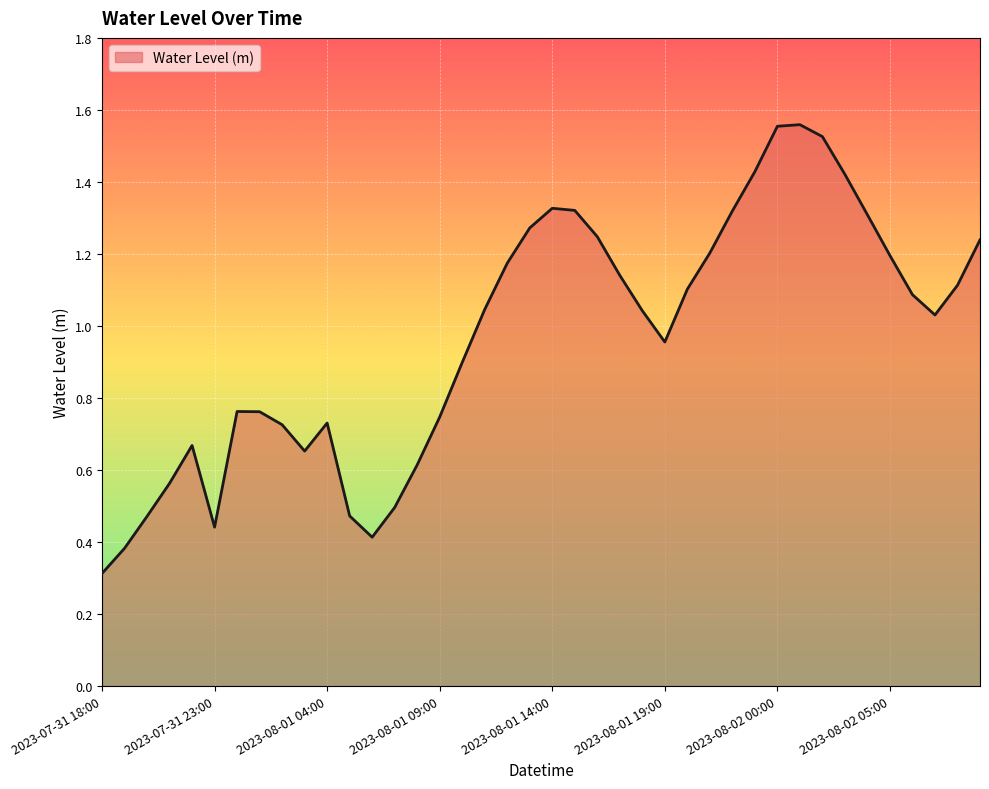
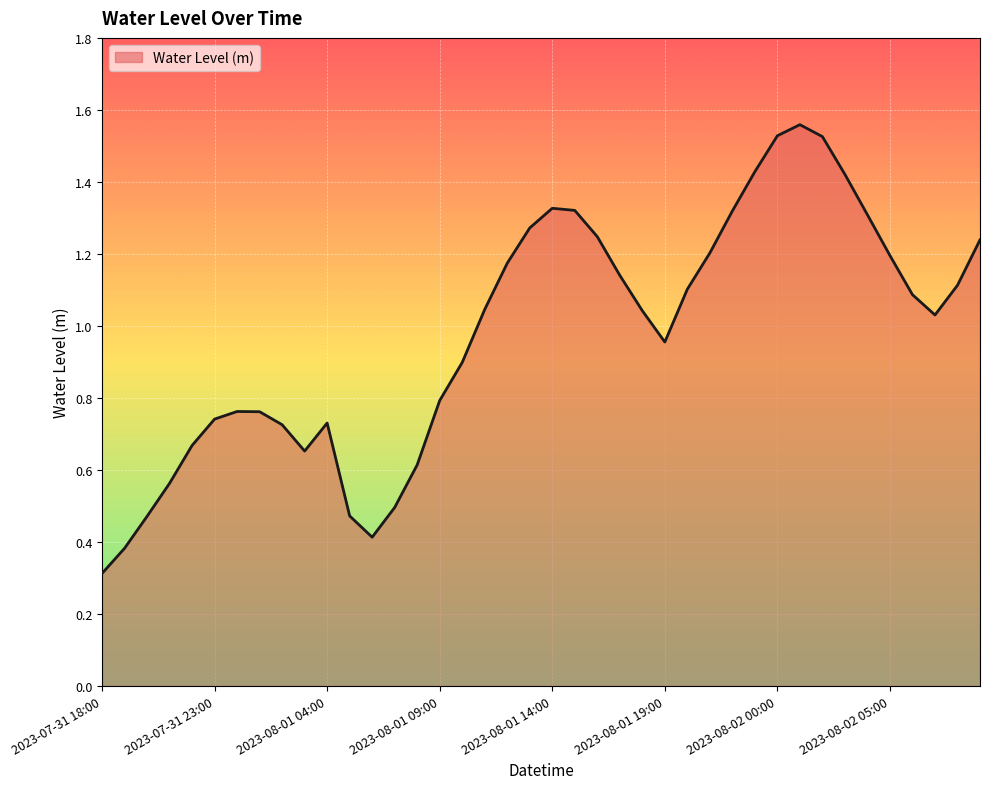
2023-07-31 23:00: 0.44 -> 0.74
2023-08-01 09:00: 0.75 -> 0.79
2023-08-02 00:00: 1.55 -> 1.53
